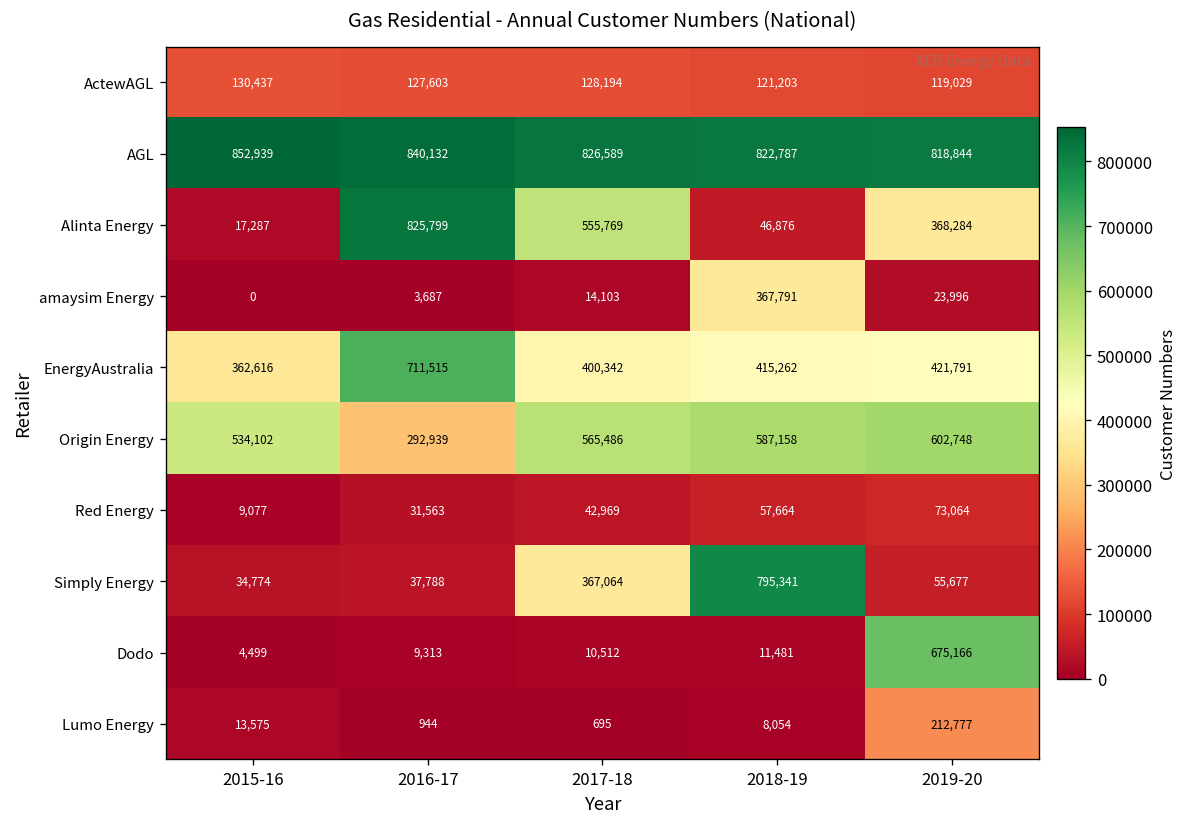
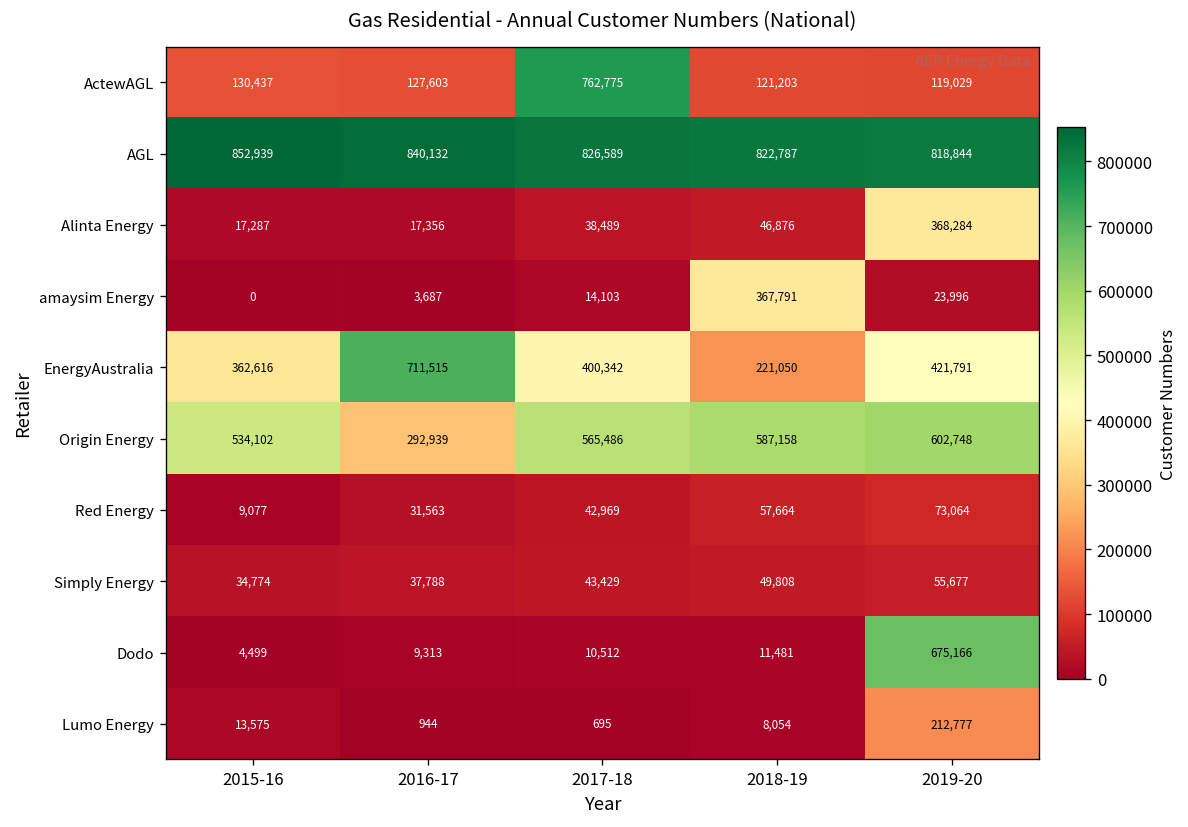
ActewAGL, 2017-18: 128,194 -> 762,775
Alinta Energy, 2016-17: 825,799 -> 17,356
Alinta Energy, 2017-18: 555,769 -> 38,489
EnergyAustralia, 2018-19: 415,262 -> 221,050
Simply Energy, 2017-18: 367,064 -> 43,429
Simply Energy, 2018-19: 795,341 -> 49,808
